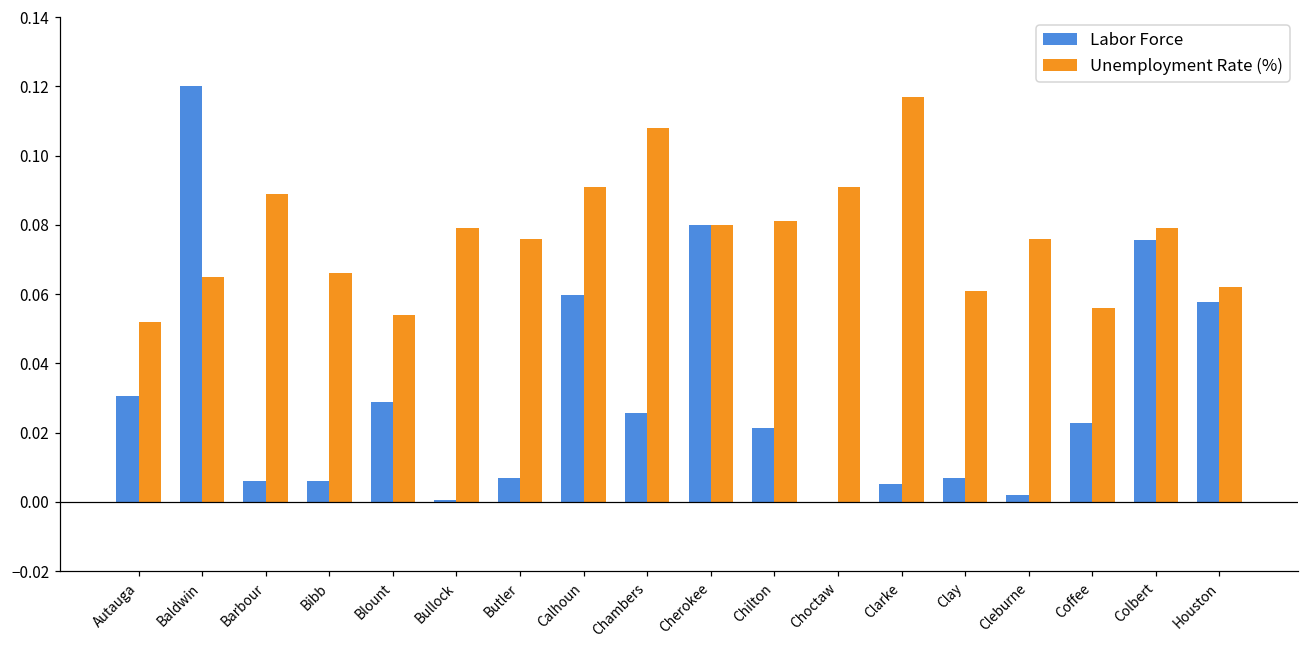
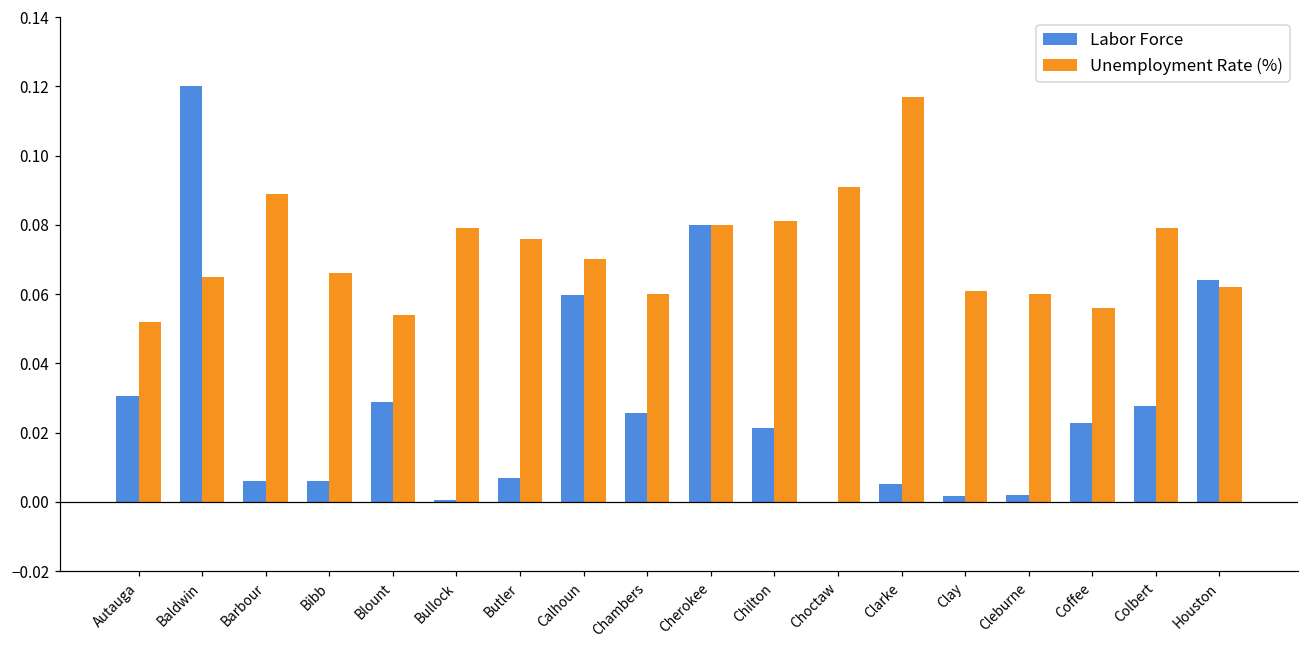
Unemployment Rate (%), Calhoun: 0.091 -> 0.070
Unemployment Rate (%), Chambers: 0.108 -> 0.060
Labor Force, Clay: 0.007 -> 0.002
Unemployment Rate (%), Cleburne: 0.076 -> 0.060
Labor Force, Colbert: 0.076 -> 0.028
Labor Force, Houston: 0.058 -> 0.064
